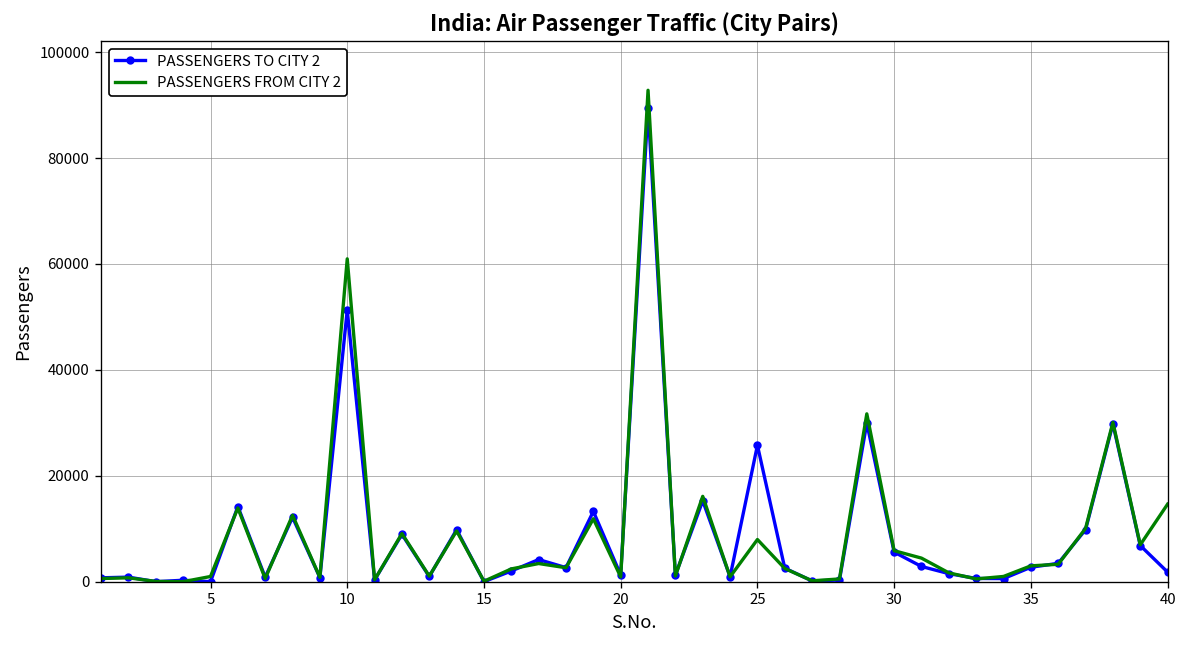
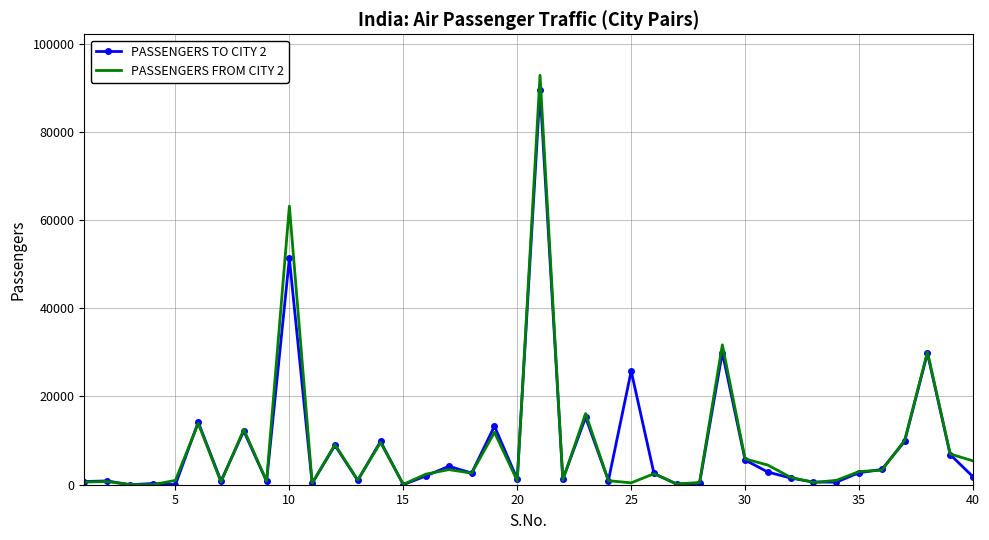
PASSENGERS FROM CITY 2, 10: 61000 -> 63000
PASSENGERS FROM CITY 2, 25: 8000 -> 0
PASSENGERS FROM CITY 2, 40: 15000 -> 5000
